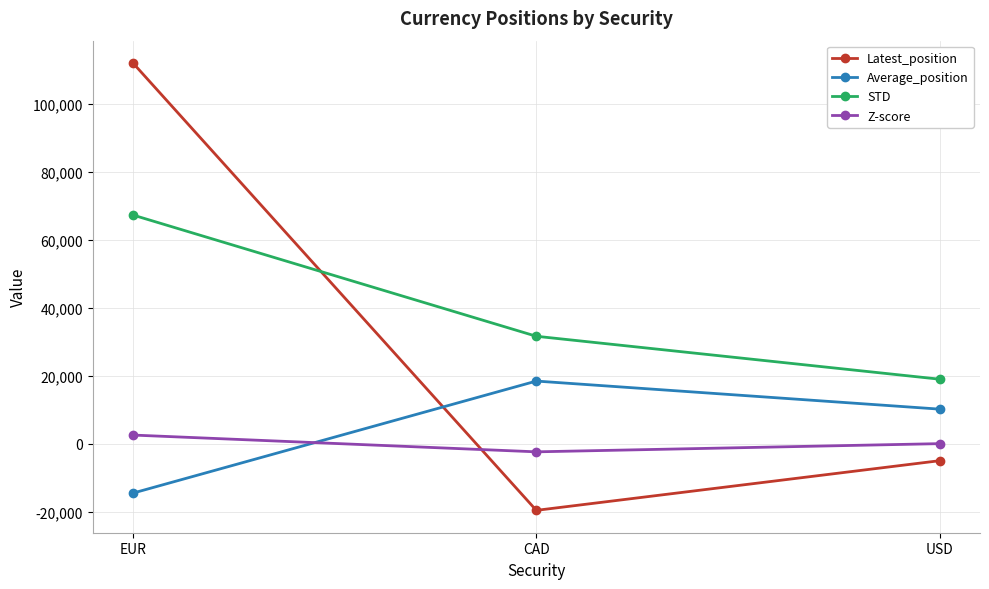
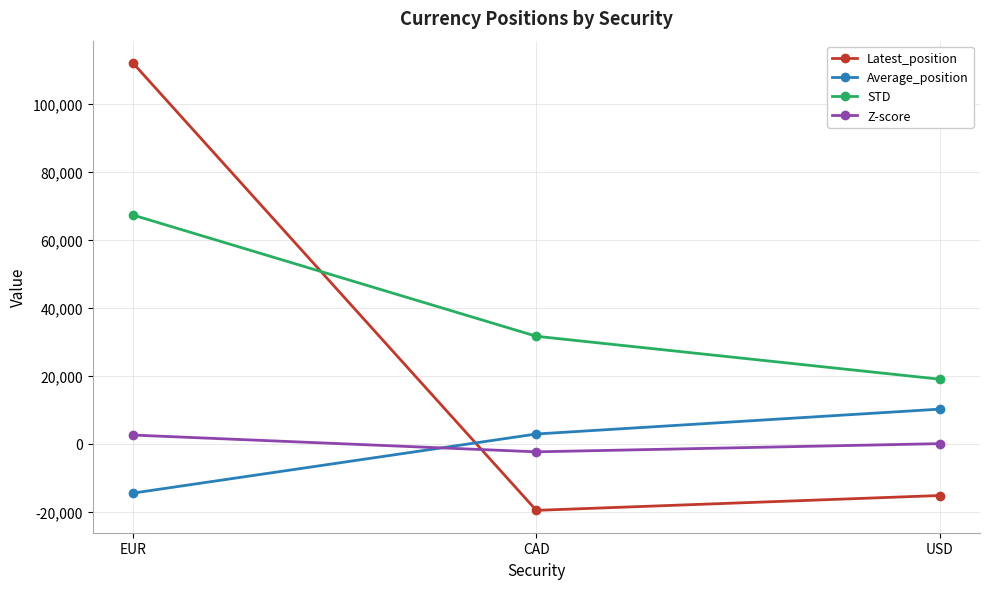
Average_position, CAD: 18,000 -> 3,000
Latest_position, USD: -5,000 -> -15,000
